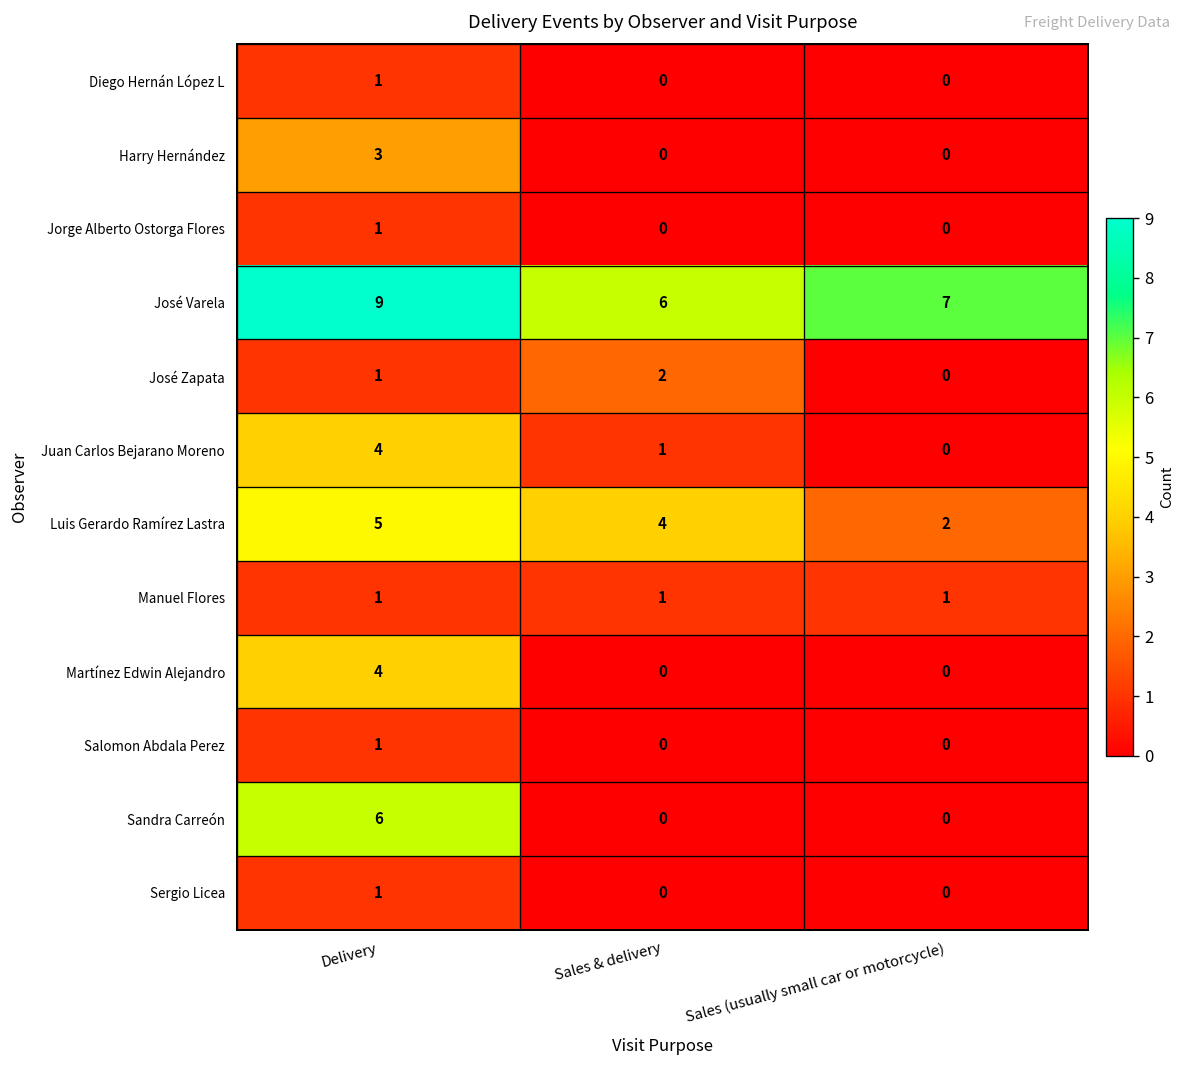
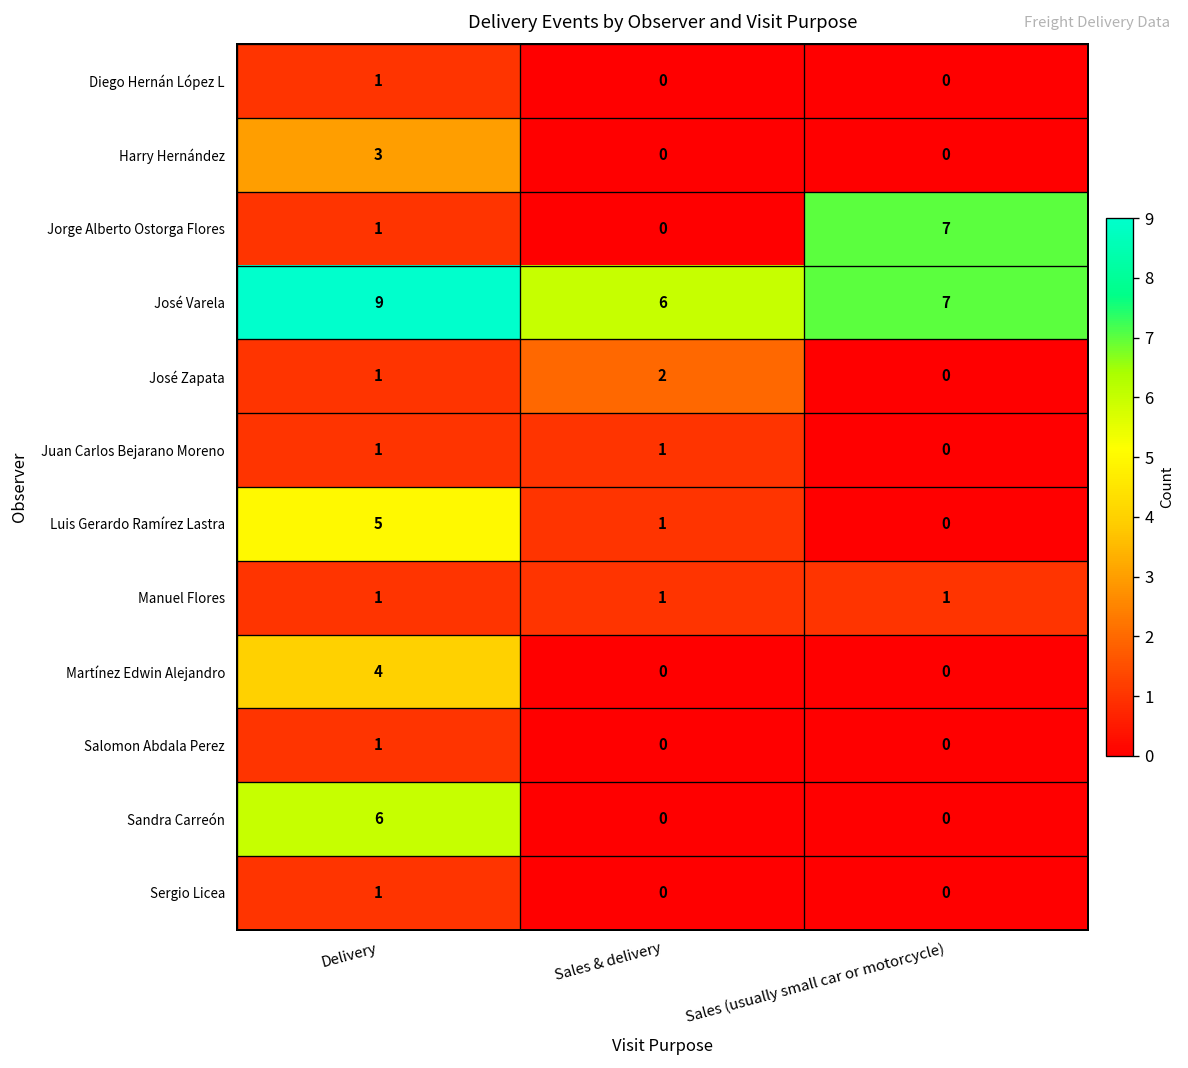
Jorge Alberto Ostorga Flores, Sales (usually small car or motorcycle): 0 -> 7
Juan Carlos Bejarano Moreno, Delivery: 4 -> 1
Luis Gerardo Ramírez Lastra, Sales & delivery: 4 -> 1
Luis Gerardo Ramírez Lastra, Sales (usually small car or motorcycle): 2 -> 0
